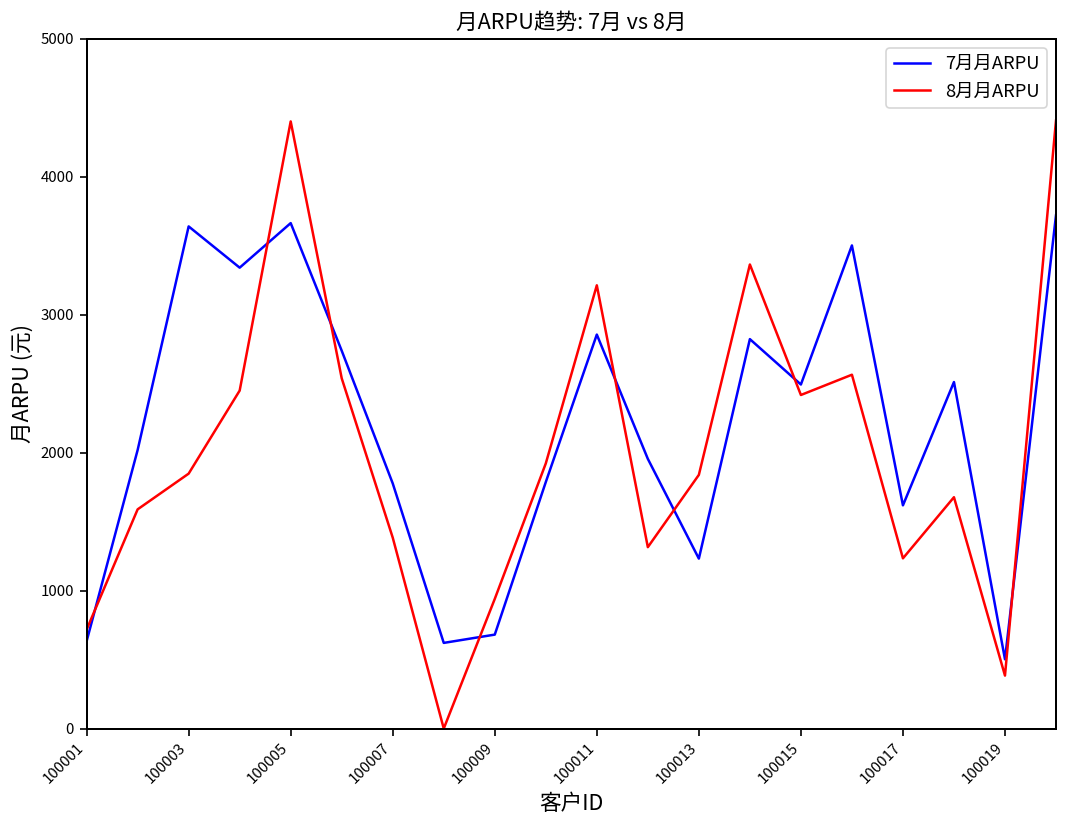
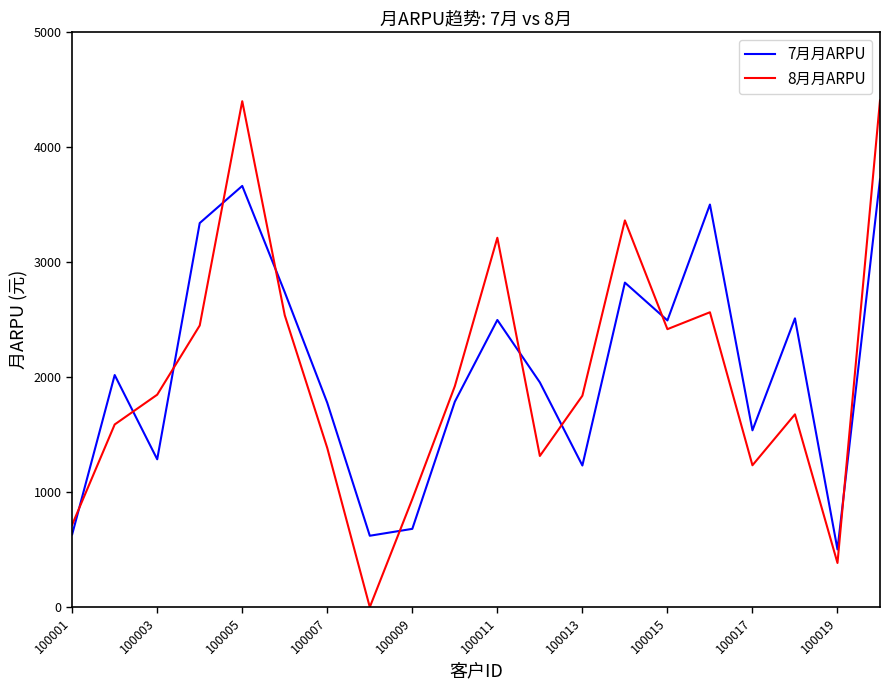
7月月ARPU, 100003: 3640 -> 1290
7月月ARPU, 100011: 2860 -> 2500
7月月ARPU, 100017: 1620 -> 1540
